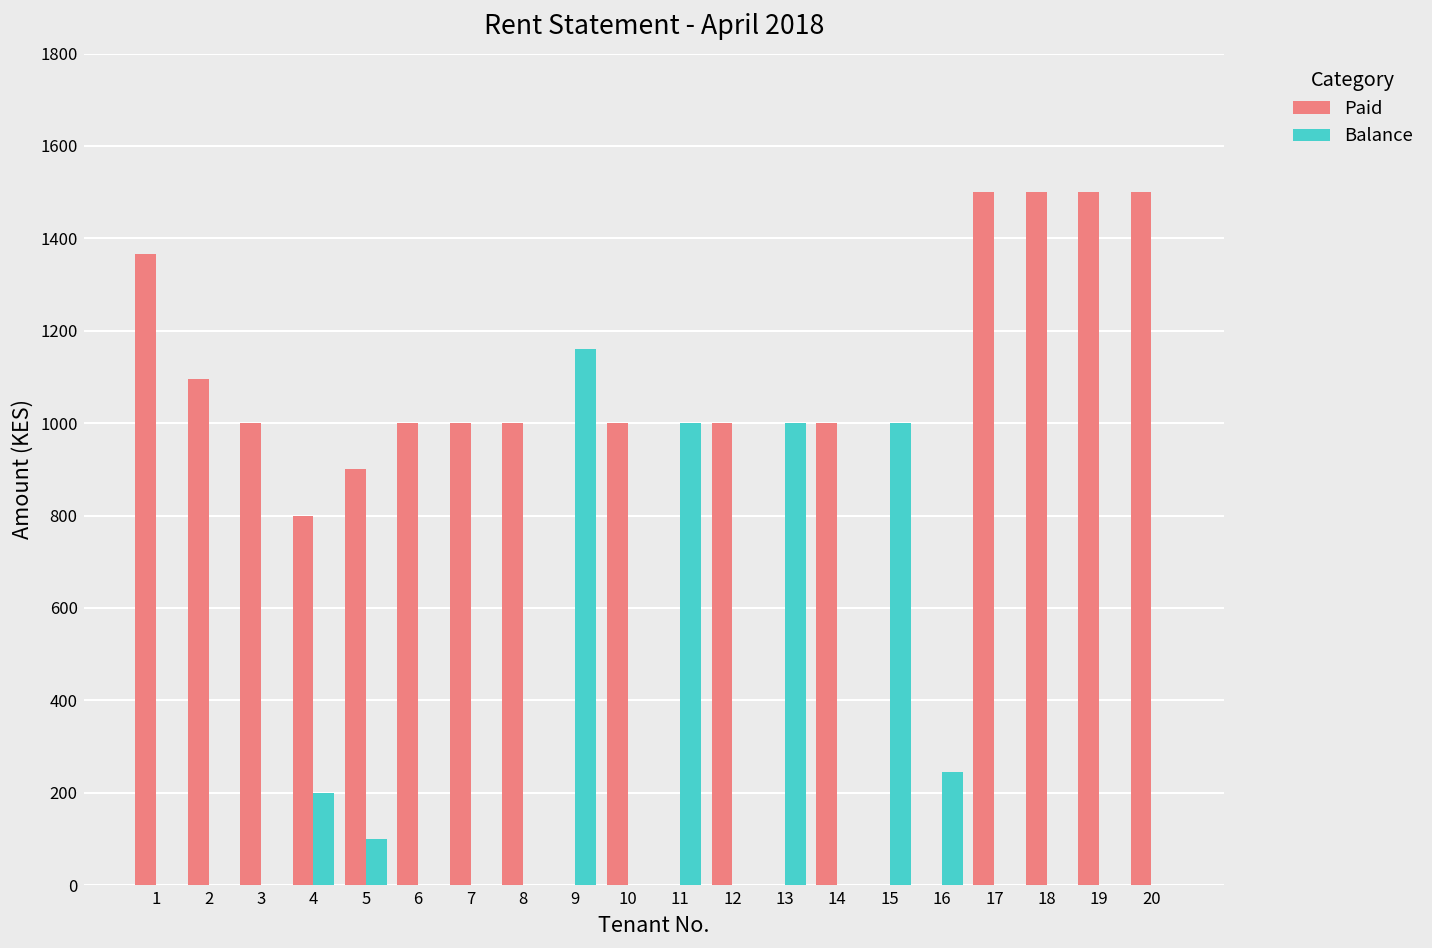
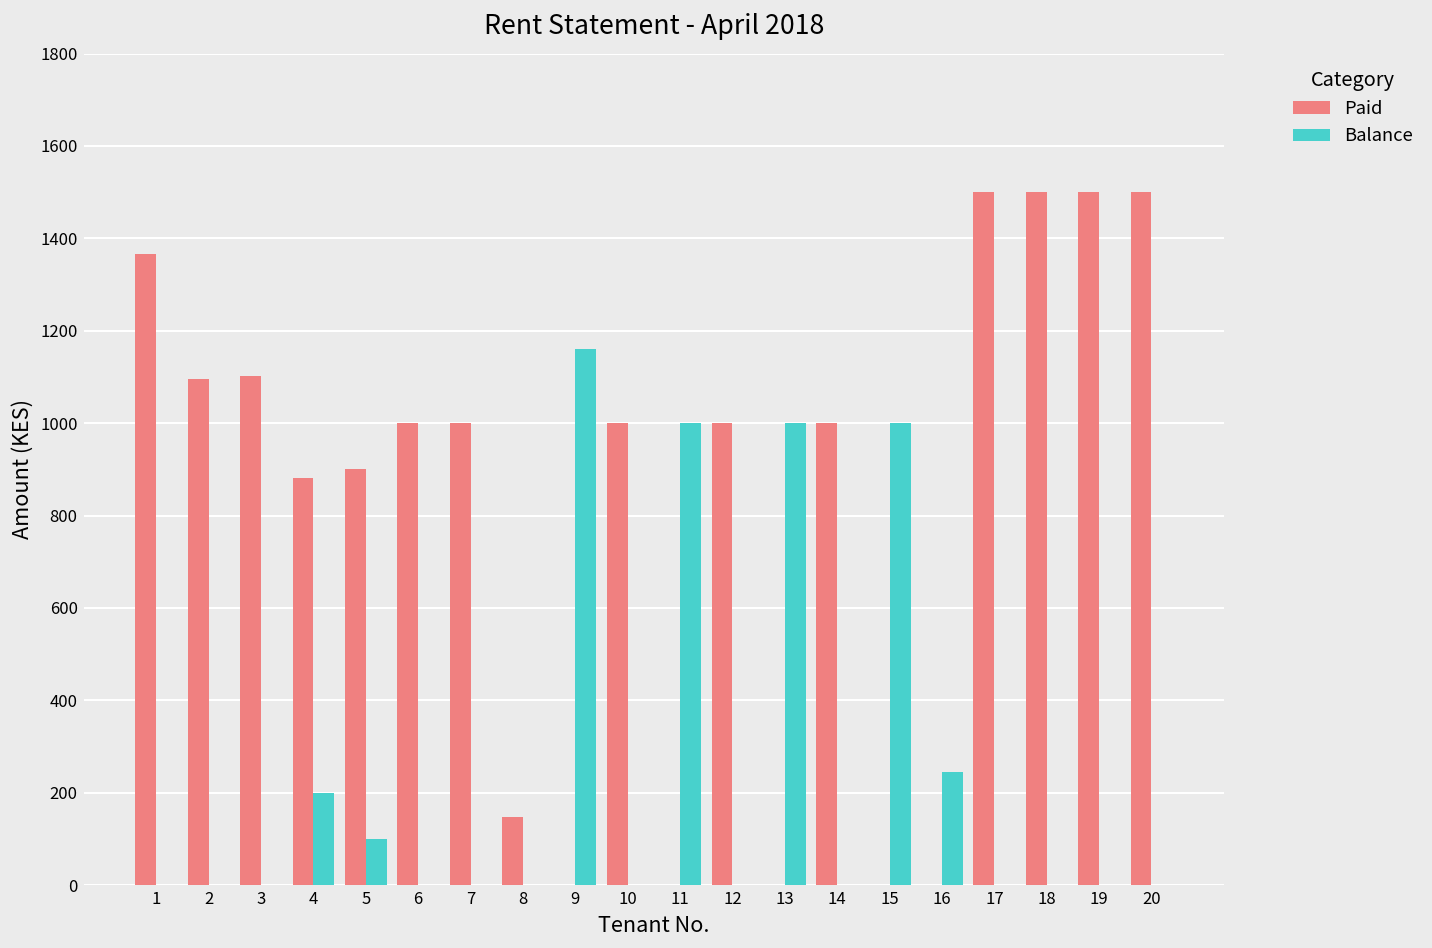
Paid, 3: 1000 -> 1100
Paid, 4: 800 -> 880
Paid, 8: 1000 -> 150
